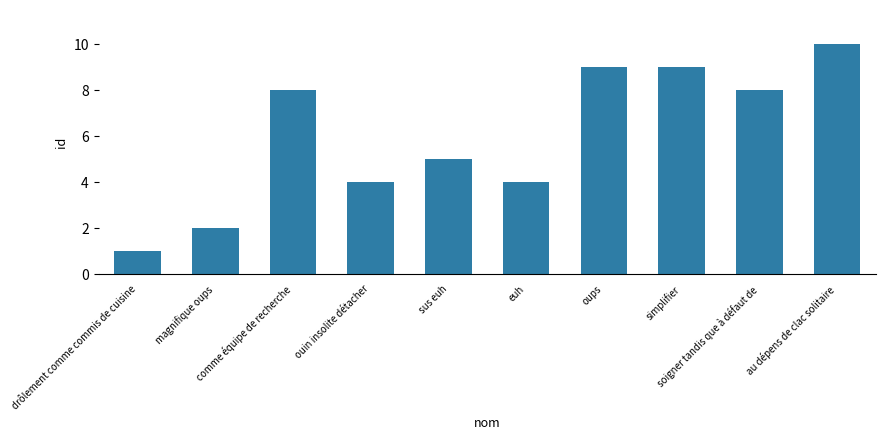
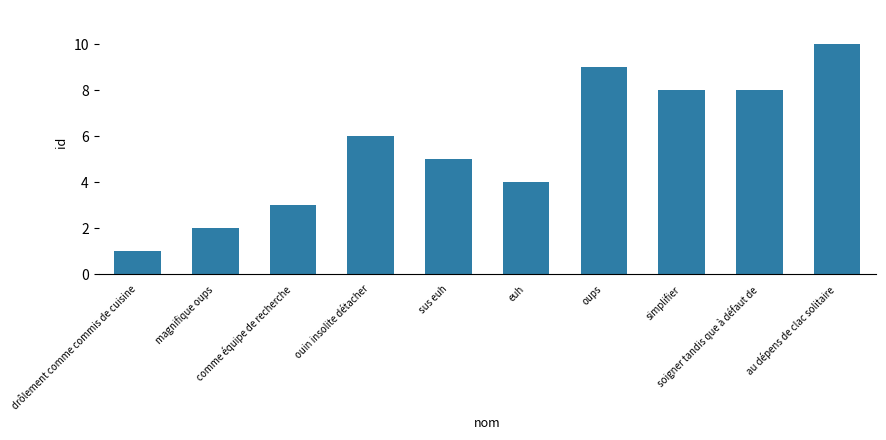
comme équipe de recherche: 8 -> 3
ouin insolite détacher: 4 -> 6
simplifier: 9 -> 8
